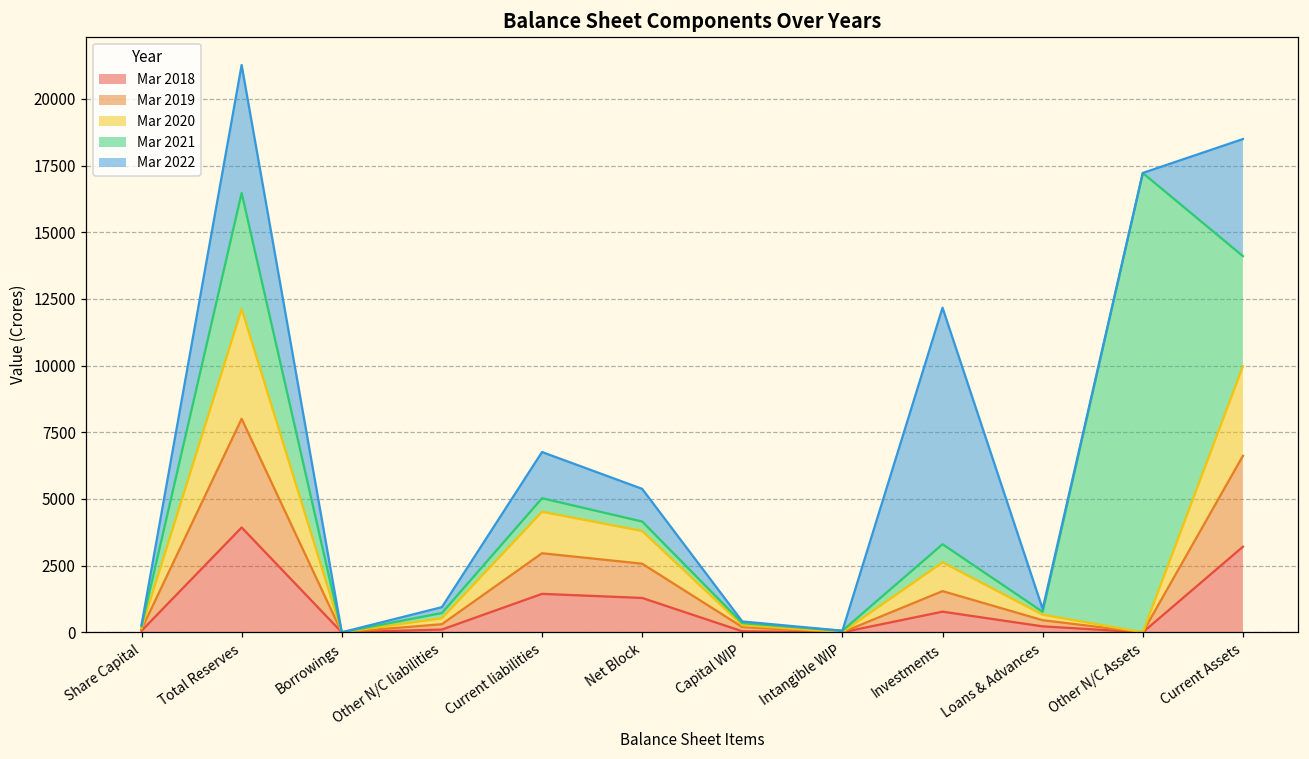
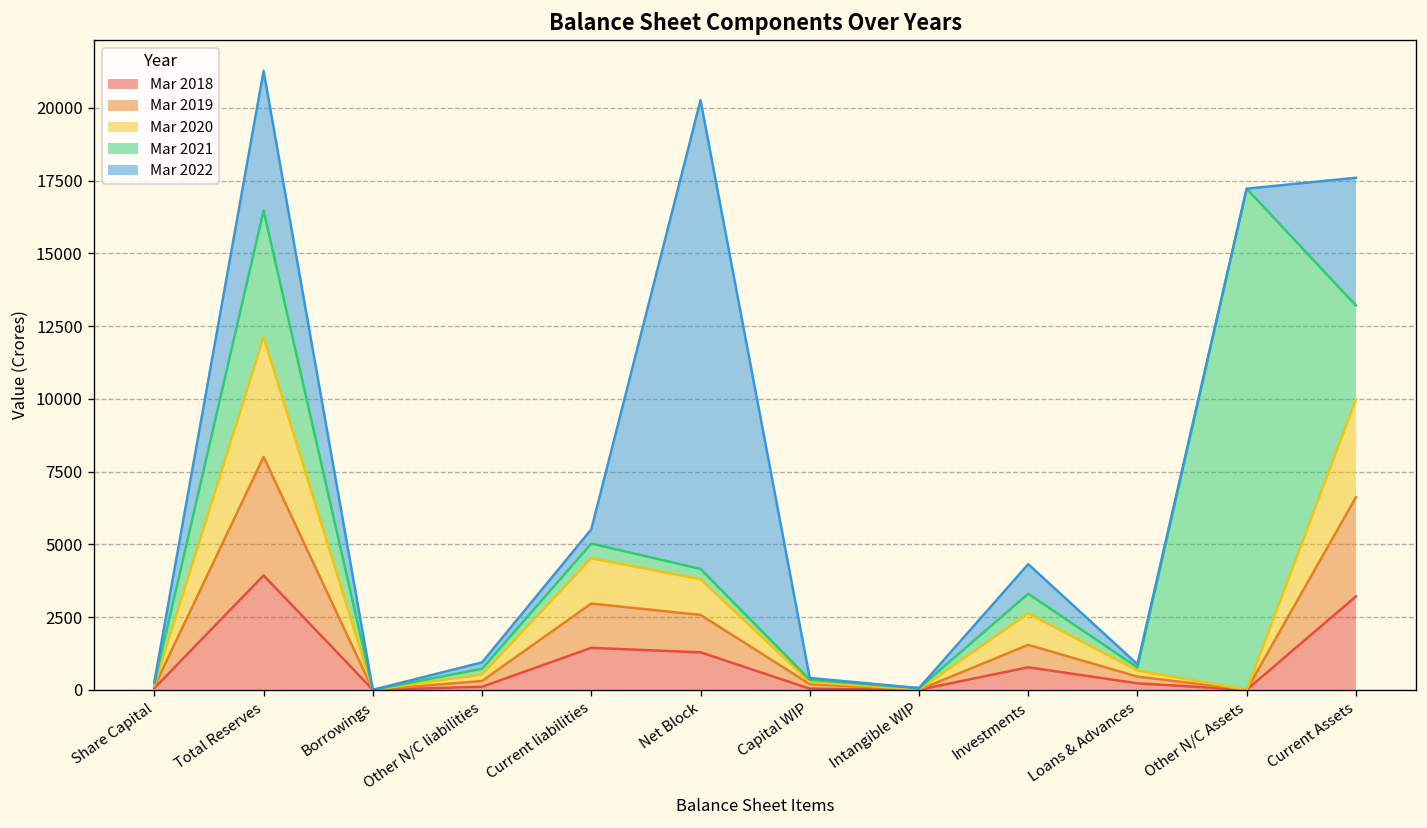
Mar 2022, Current liabilities: 1700 -> 500
Mar 2022, Net Block: 1200 -> 16100
Mar 2022, Investments: 8900 -> 1000
Mar 2021, Current Assets: 4100 -> 3200
